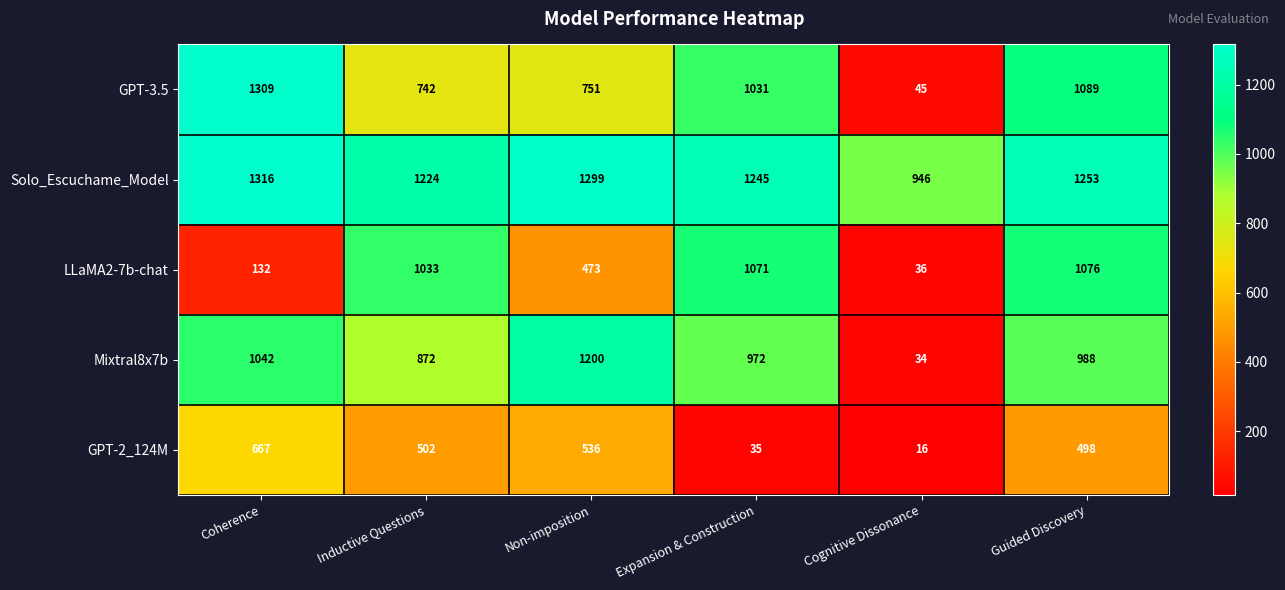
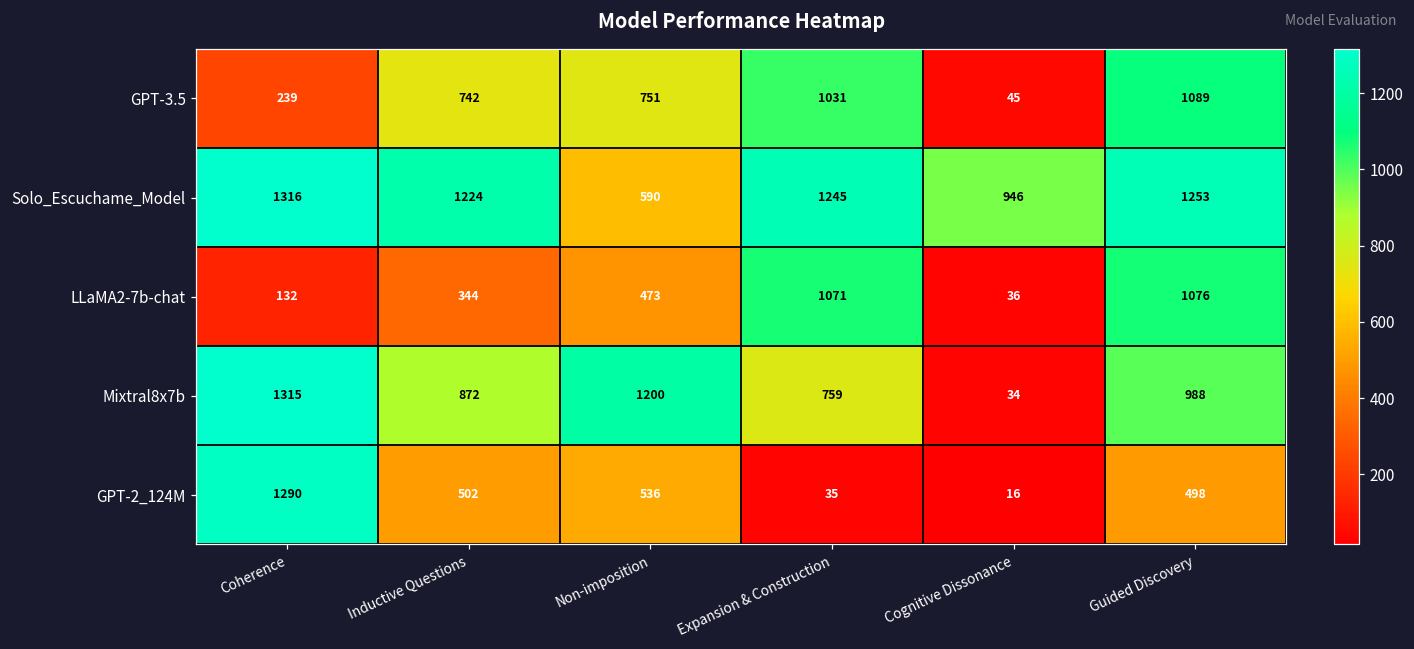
GPT-3.5, Coherence: 1309 -> 239
Solo_Escuchame_Model, Non-imposition: 1299 -> 590
LLaMA2-7b-chat, Inductive Questions: 1033 -> 344
Mixtral8x7b, Coherence: 1042 -> 1315
Mixtral8x7b, Expansion & Construction: 972 -> 759
GPT-2_124M, Coherence: 667 -> 1290
